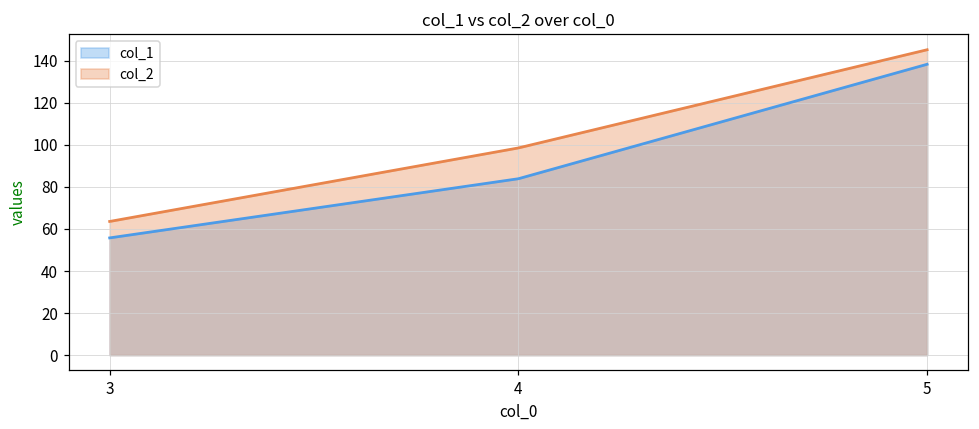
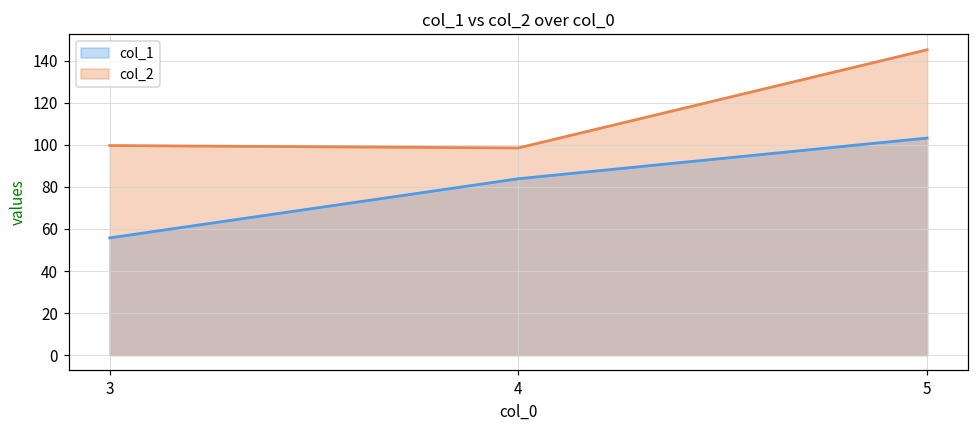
col_2, 3: 64 -> 100
col_1, 5: 138 -> 103
